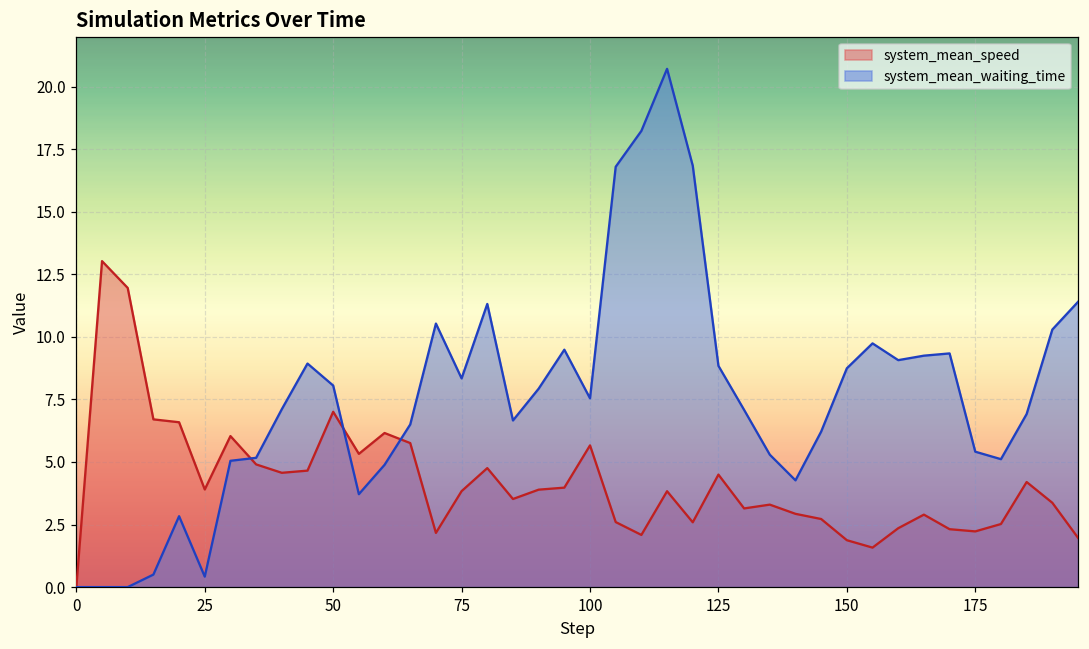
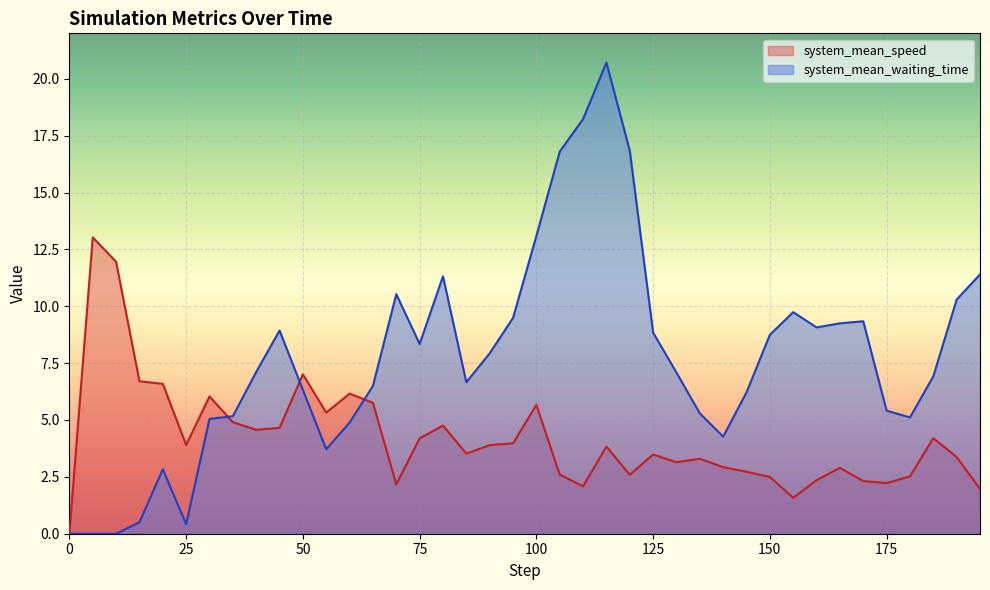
system_mean_waiting_time, 50: 8.1 -> 6.3
system_mean_speed, 75: 3.8 -> 4.2
system_mean_waiting_time, 100: 7.5 -> 13.1
system_mean_speed, 125: 4.5 -> 3.5
system_mean_speed, 150: 1.9 -> 2.5
